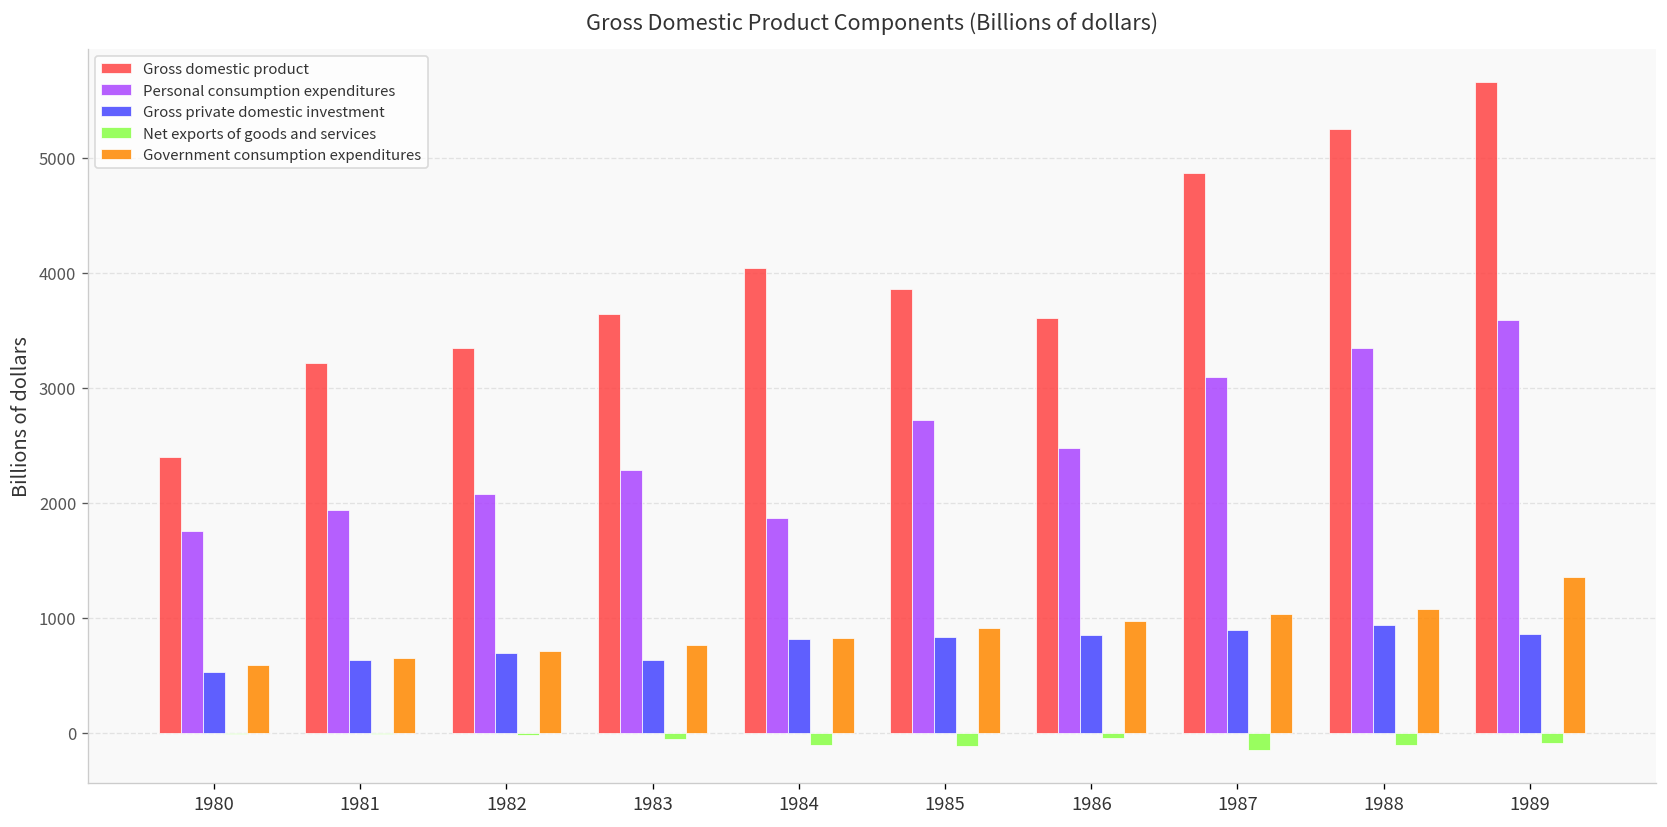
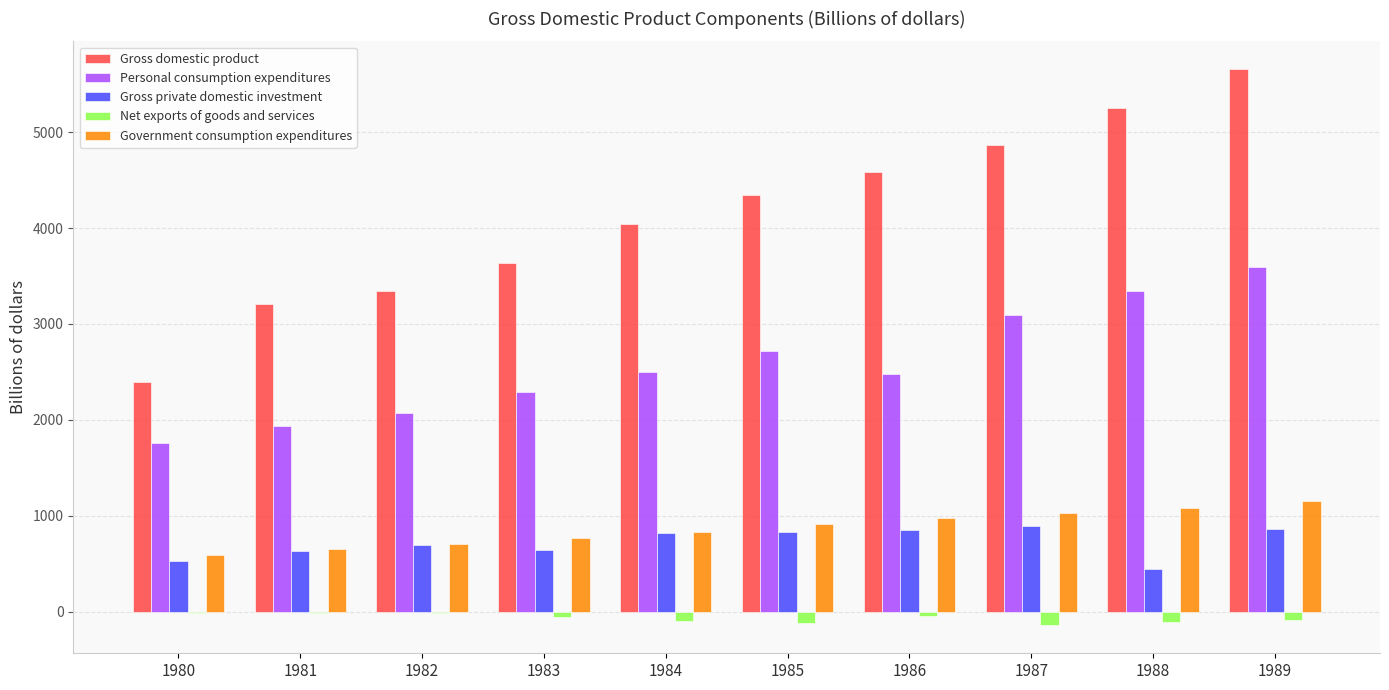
Personal consumption expenditures, 1984: 1900 -> 2500
Gross domestic product, 1985: 3900 -> 4300
Gross domestic product, 1986: 3600 -> 4600
Gross private domestic investment, 1988: 900 -> 400
Government consumption expenditures, 1989: 1400 -> 1200
